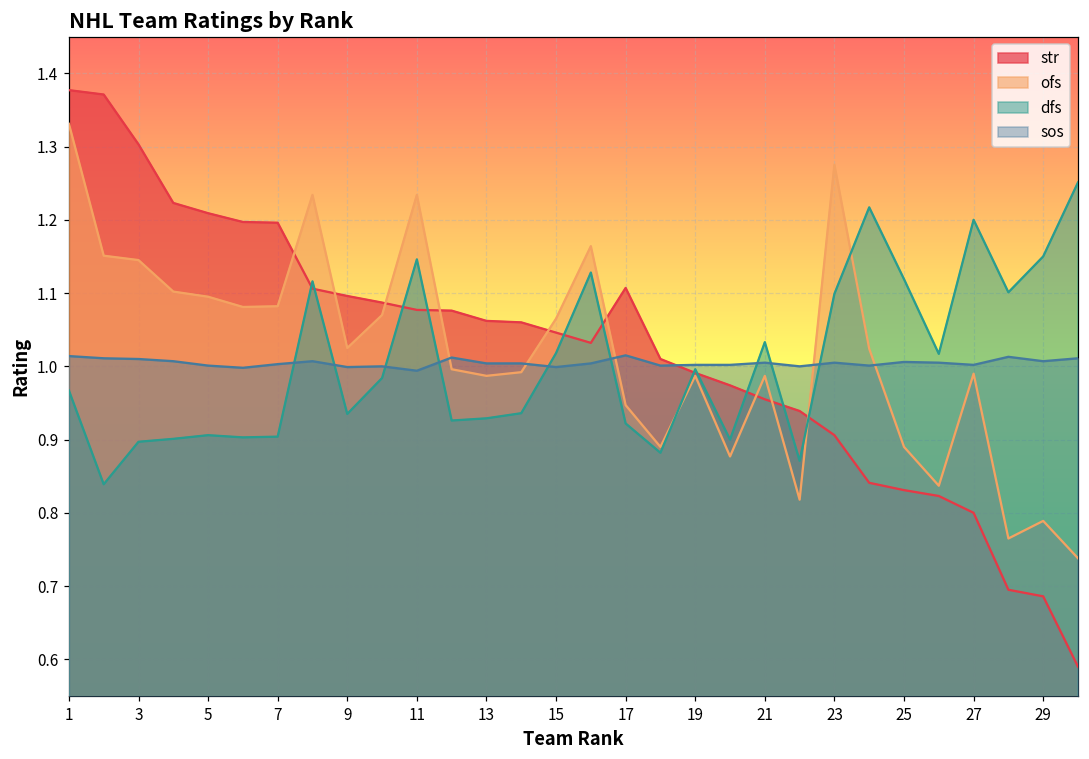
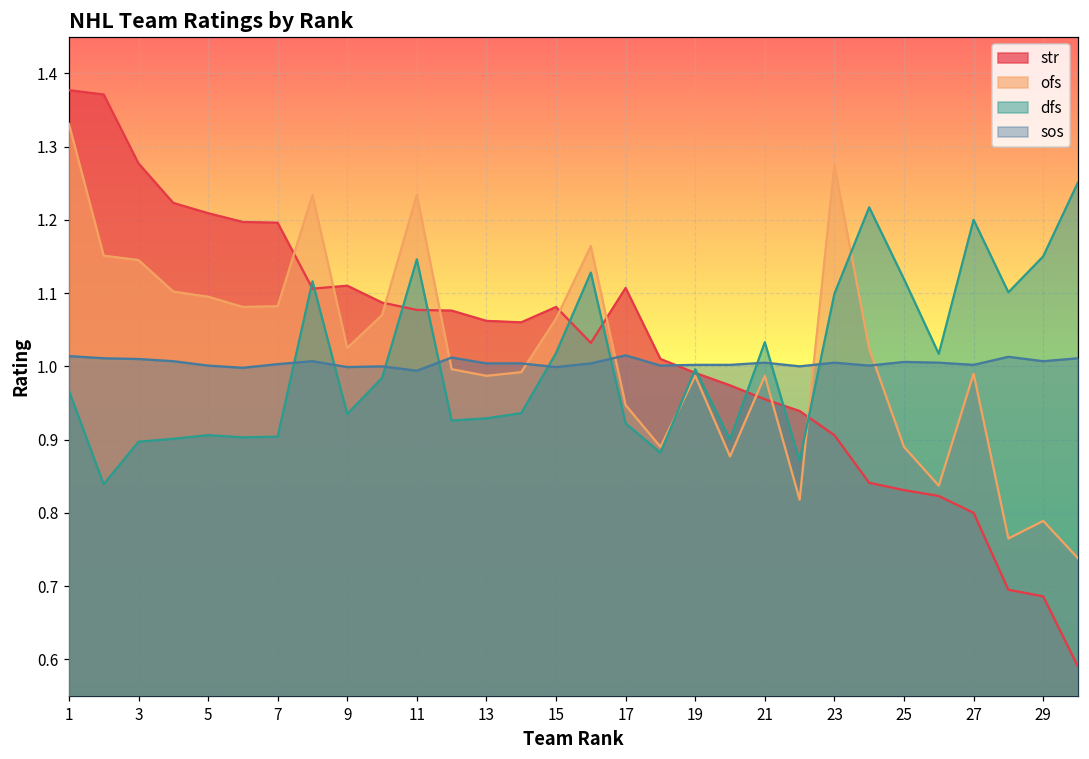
str, 3: 1.30 -> 1.28
str, 9: 1.10 -> 1.11
str, 15: 1.05 -> 1.08
